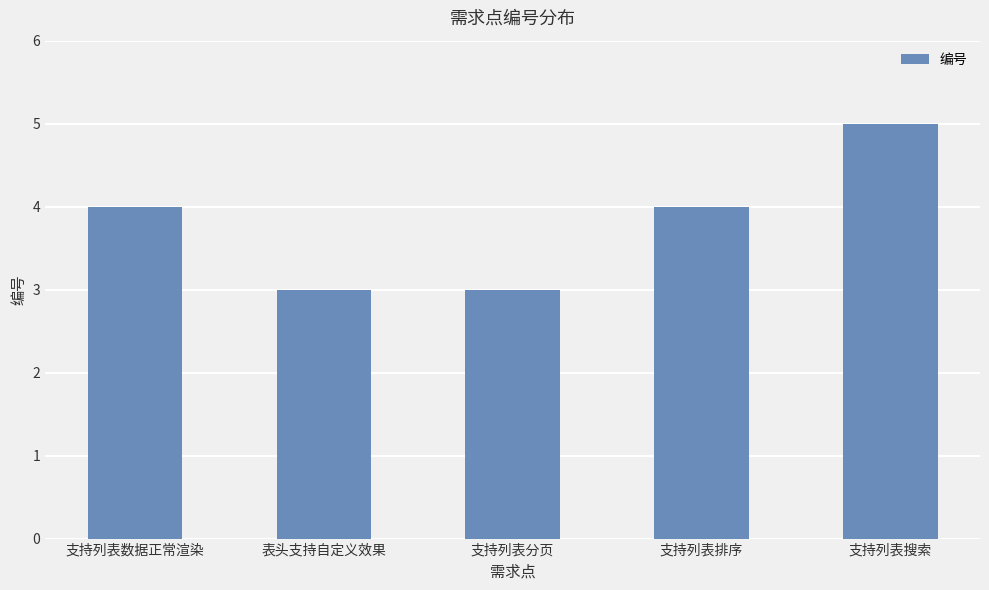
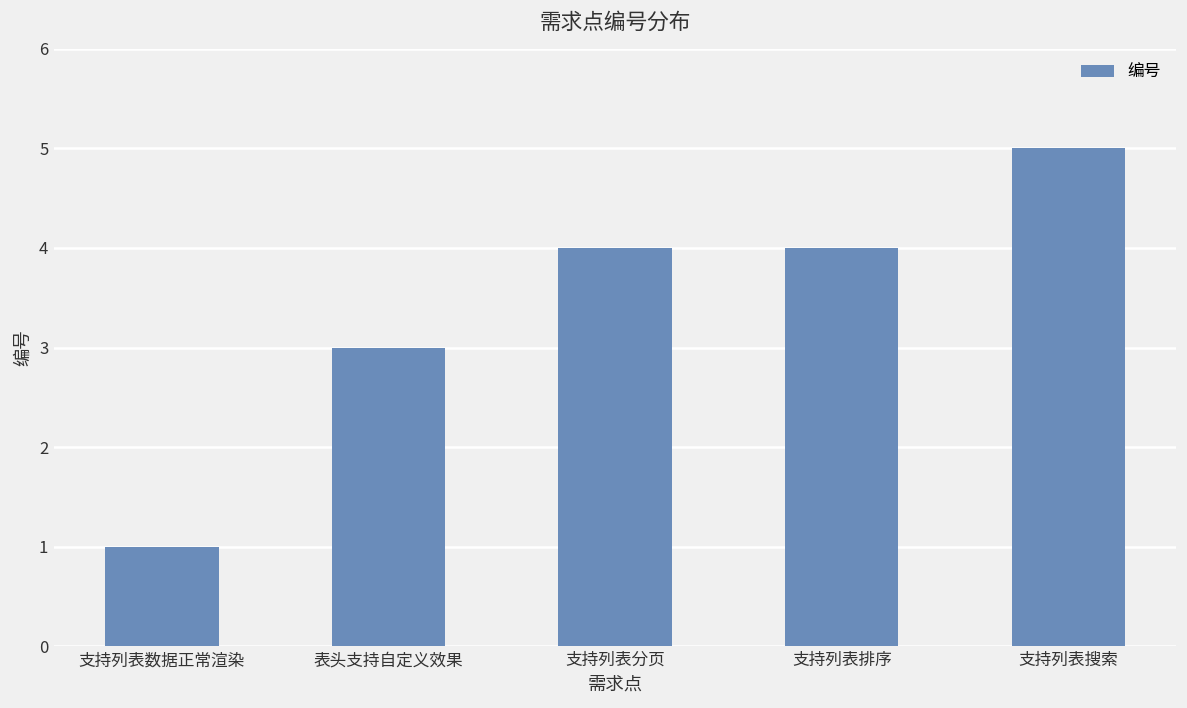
支持列表数据正常渲染: 4 -> 1
支持列表分页: 3 -> 4
